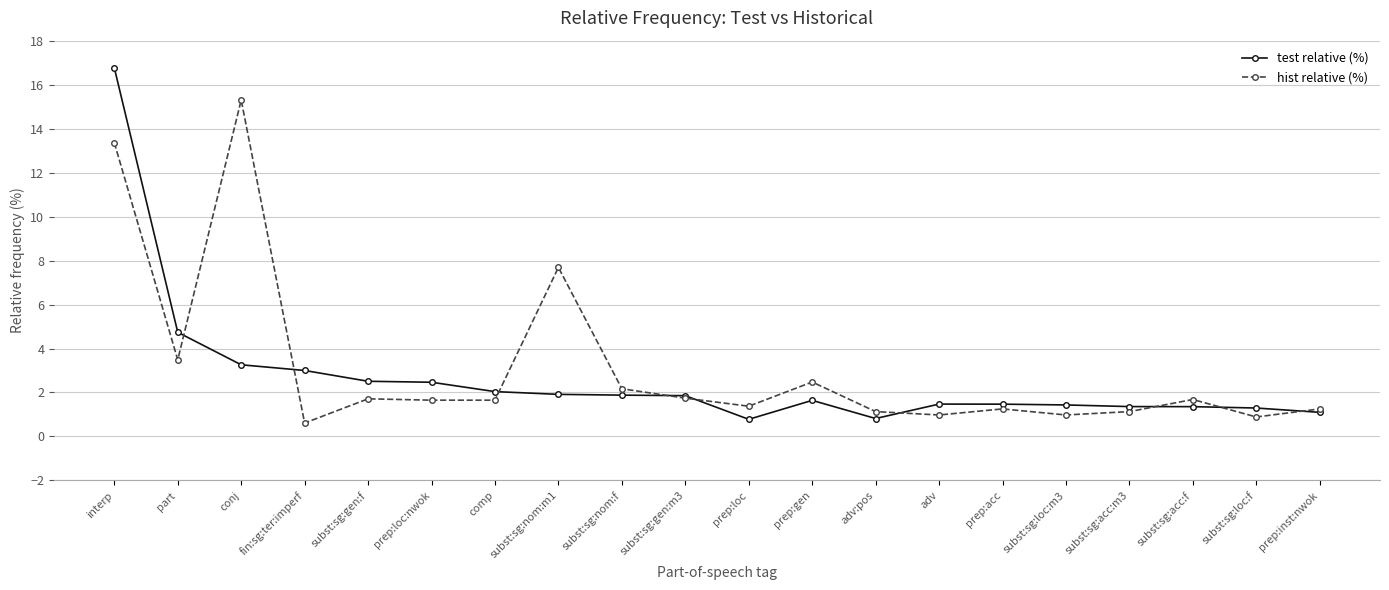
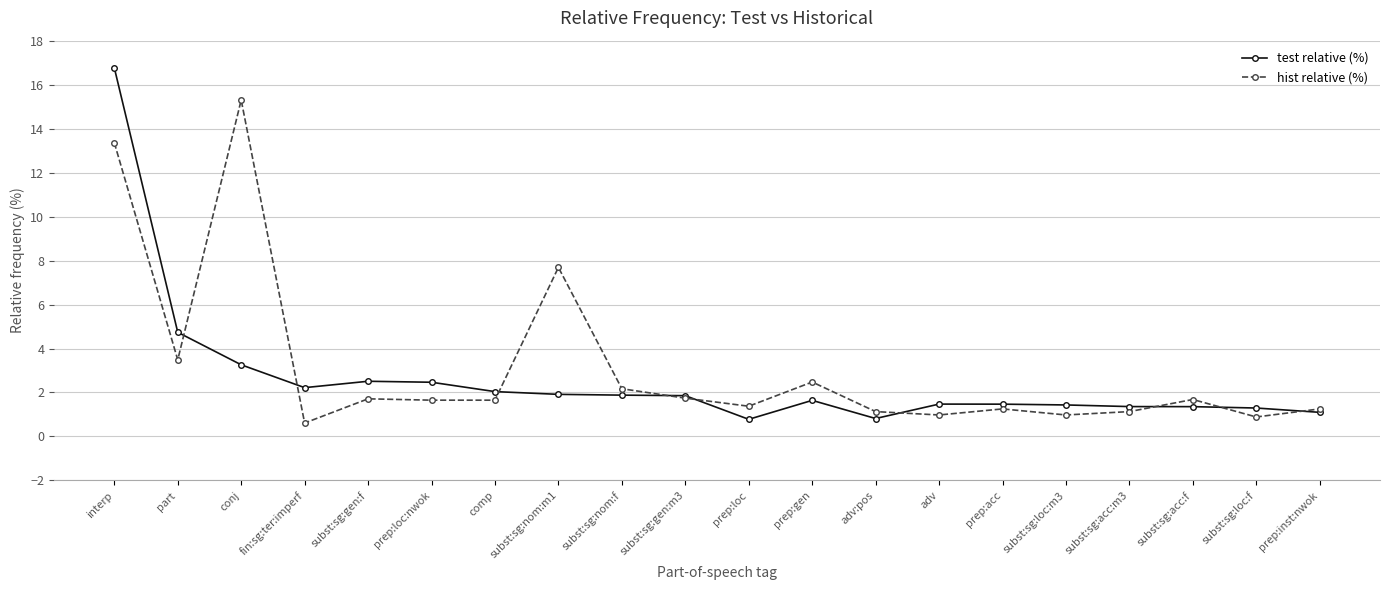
test relative (%), fin:sg:ter:imperf: 3.0 -> 2.2
